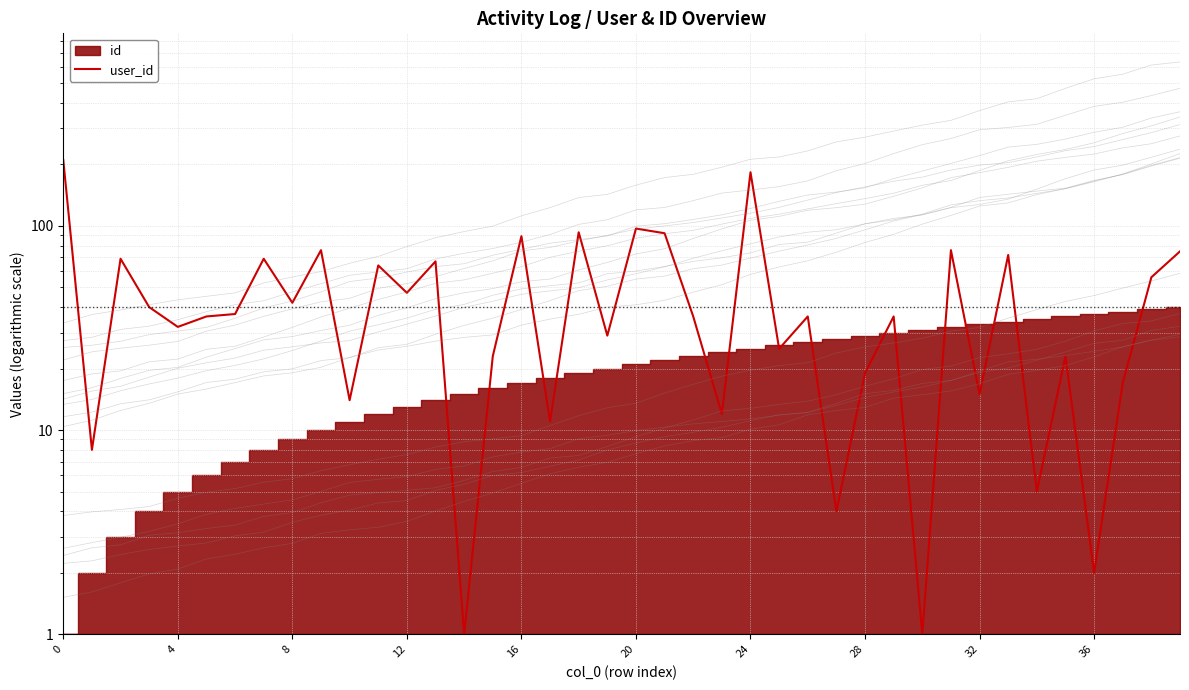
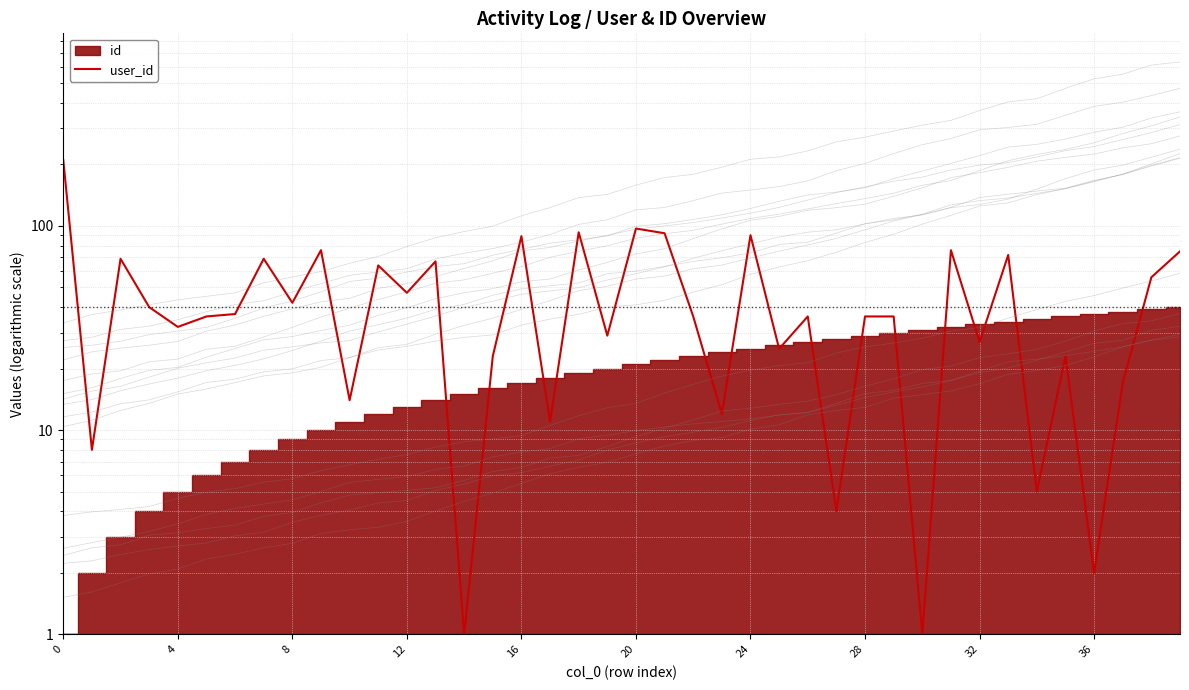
user_id, 24: 180 -> 90
user_id, 28: 19 -> 36
user_id, 32: 15 -> 27
